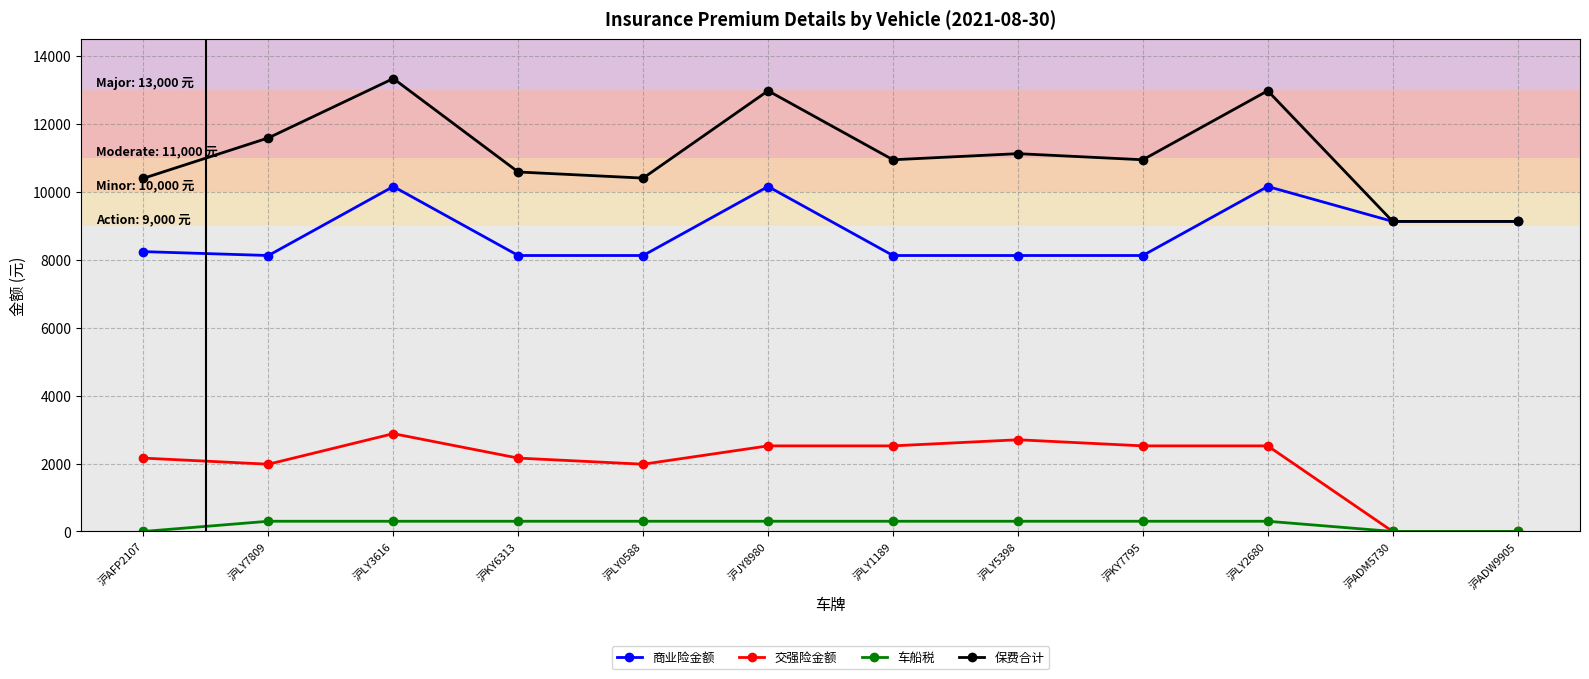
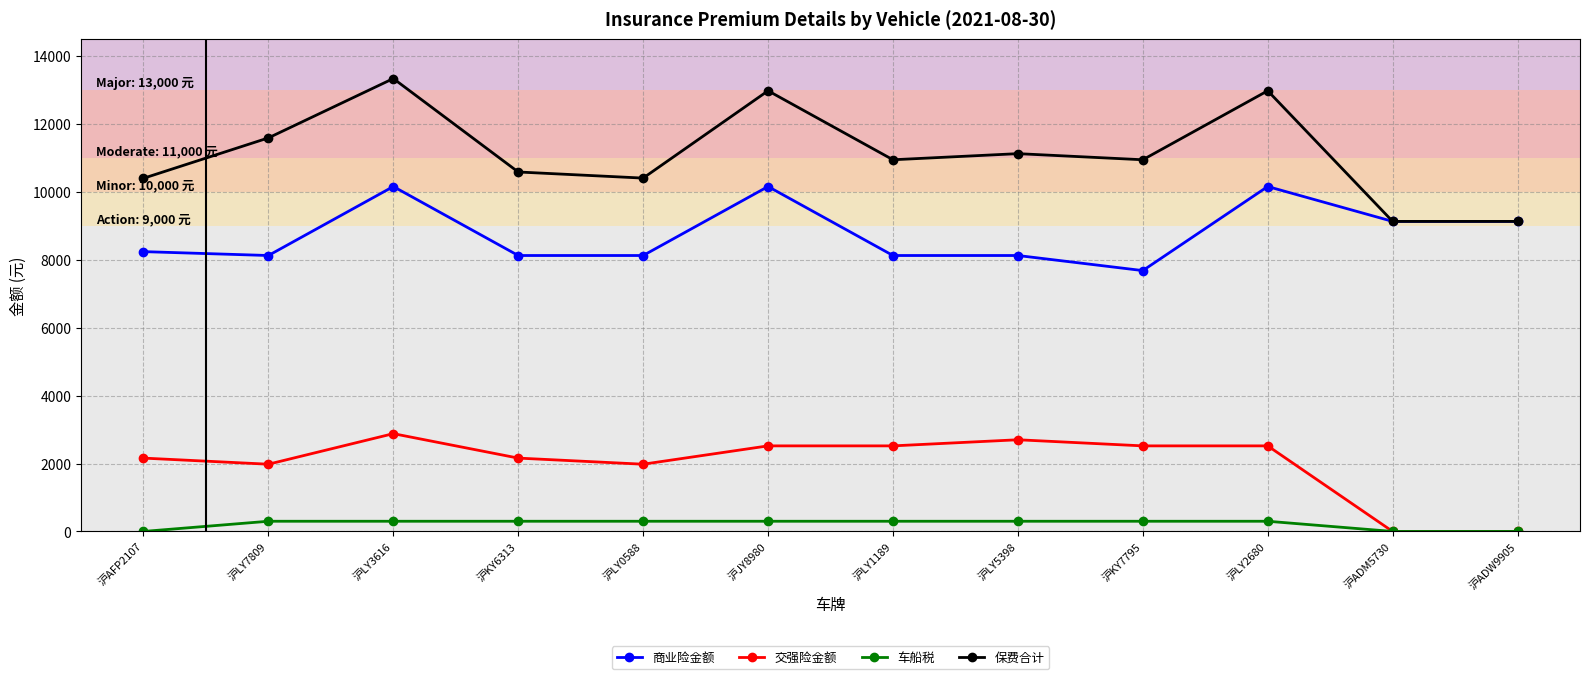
商业险金额, 沪KY7795: 8100 -> 7700
